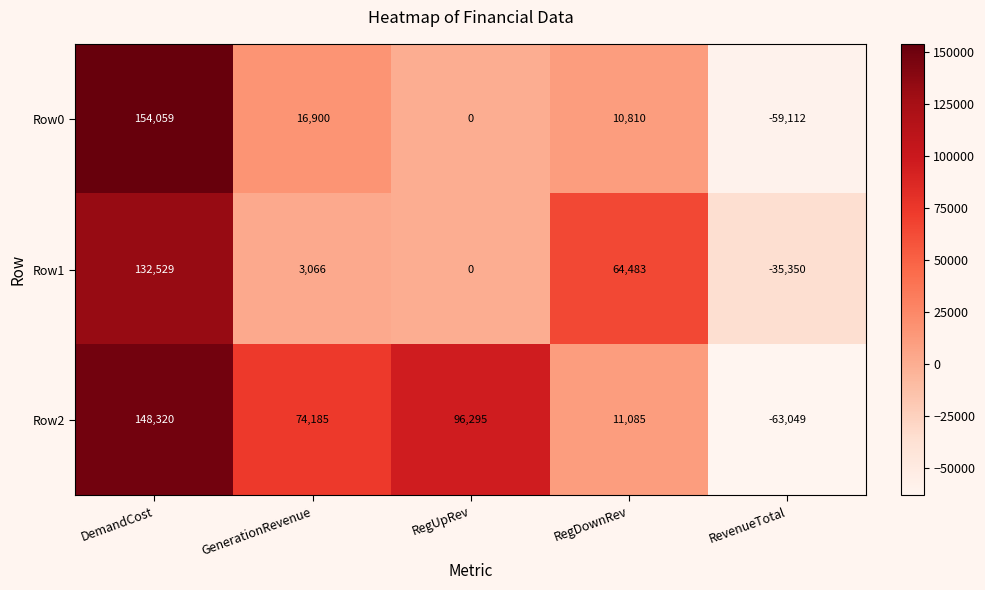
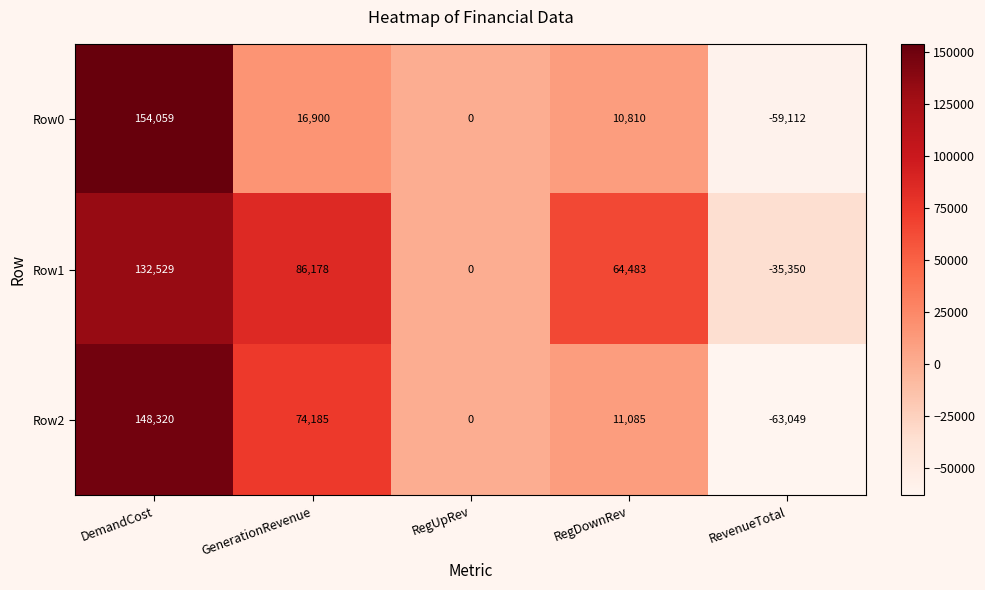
Row1, GenerationRevenue: 3,066 -> 86,178
Row2, RegUpRev: 96,295 -> 0
